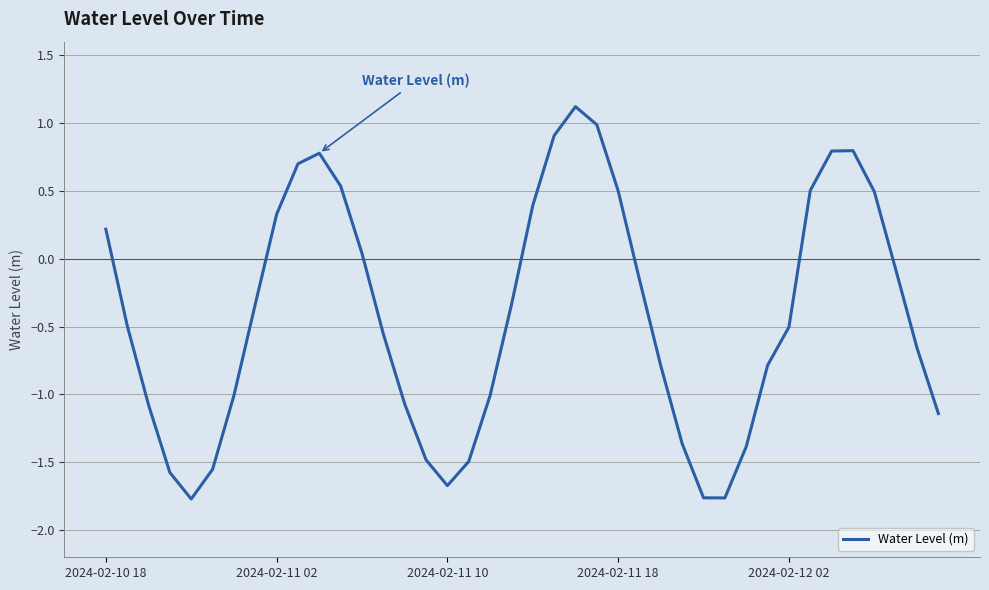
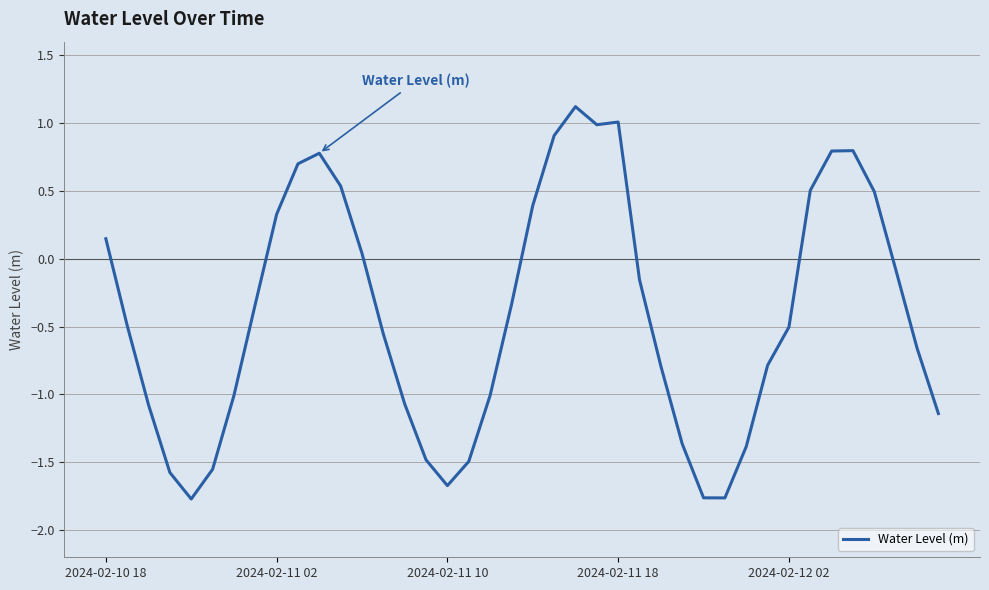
2024-02-10 18: 0.22 -> 0.15
2024-02-11 18: 0.50 -> 1.01
